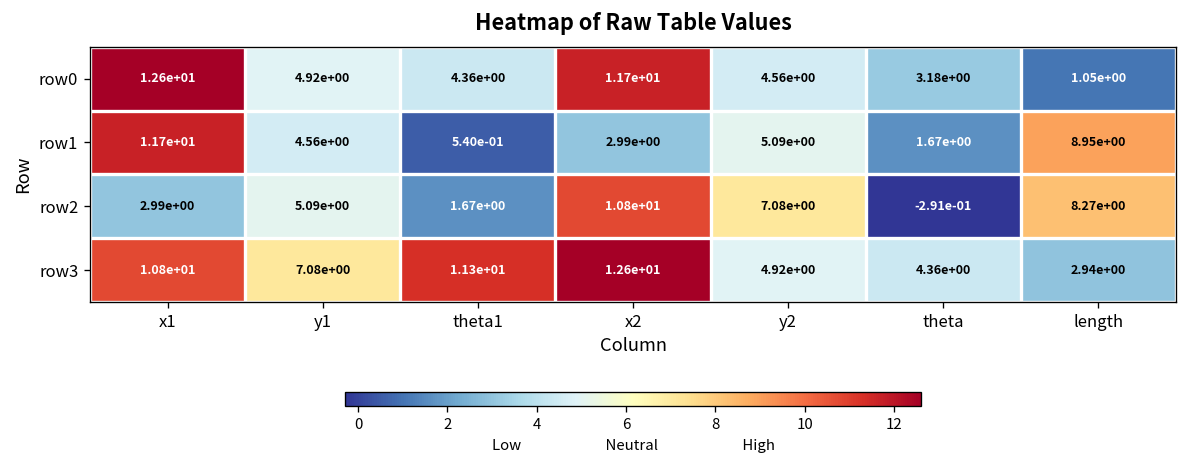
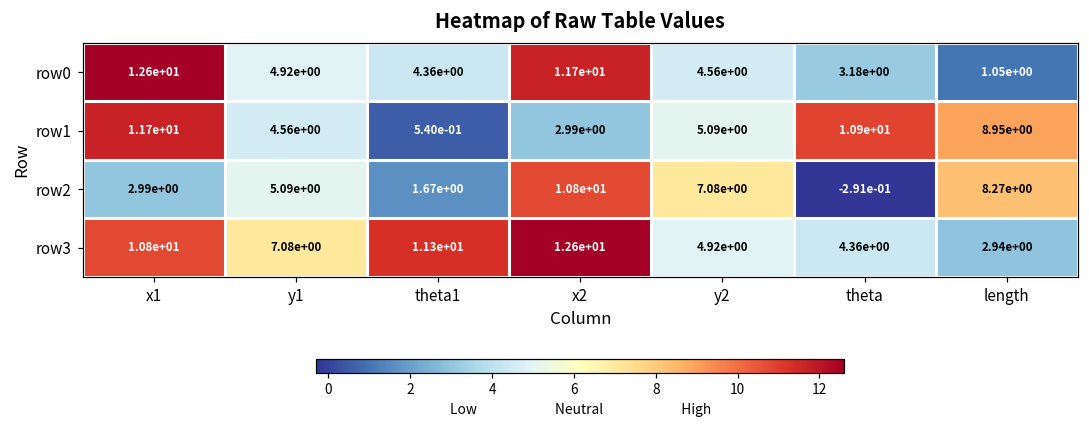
row1, theta: 1.67e+00 -> 1.09e+01
